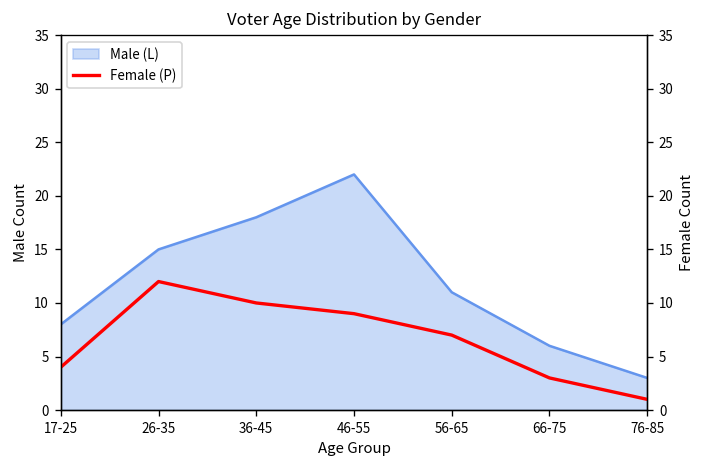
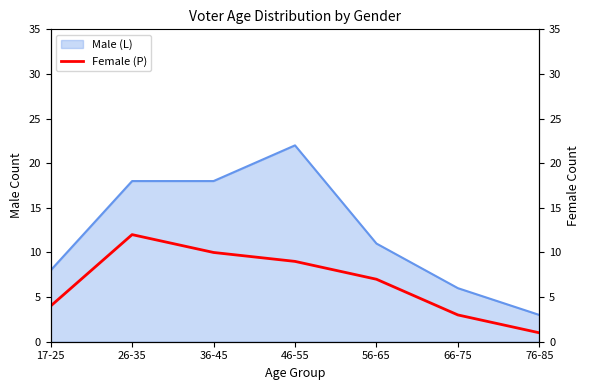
Male (L), 26-35: 15 -> 18
